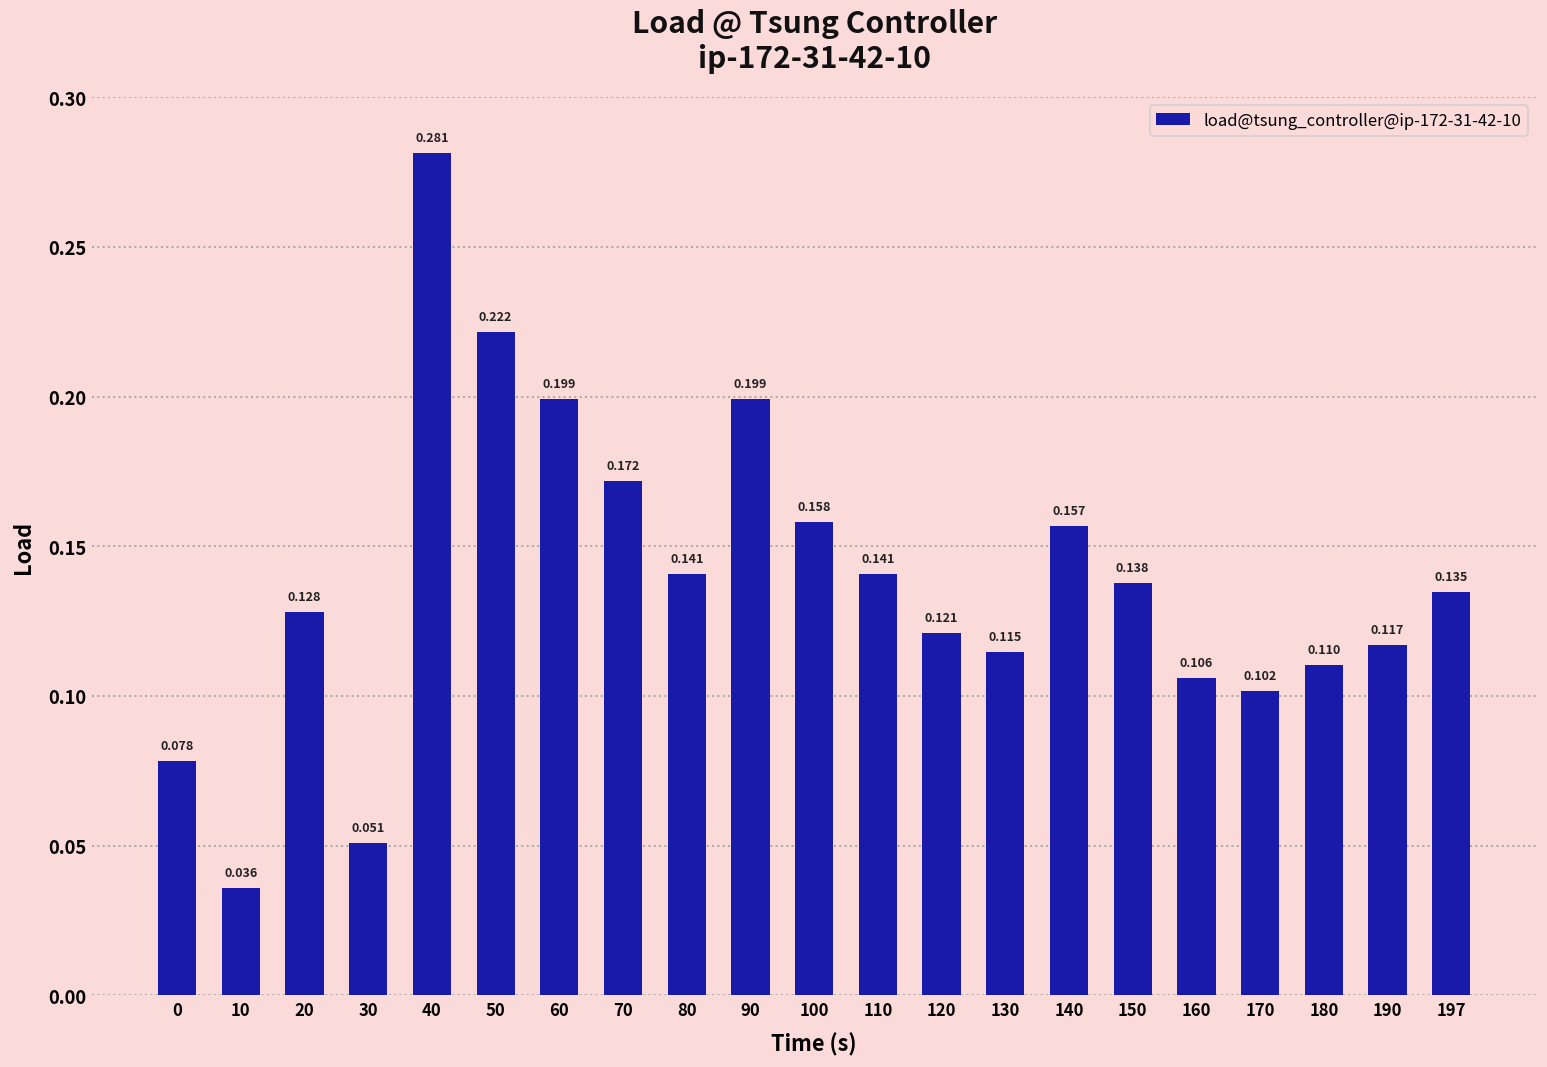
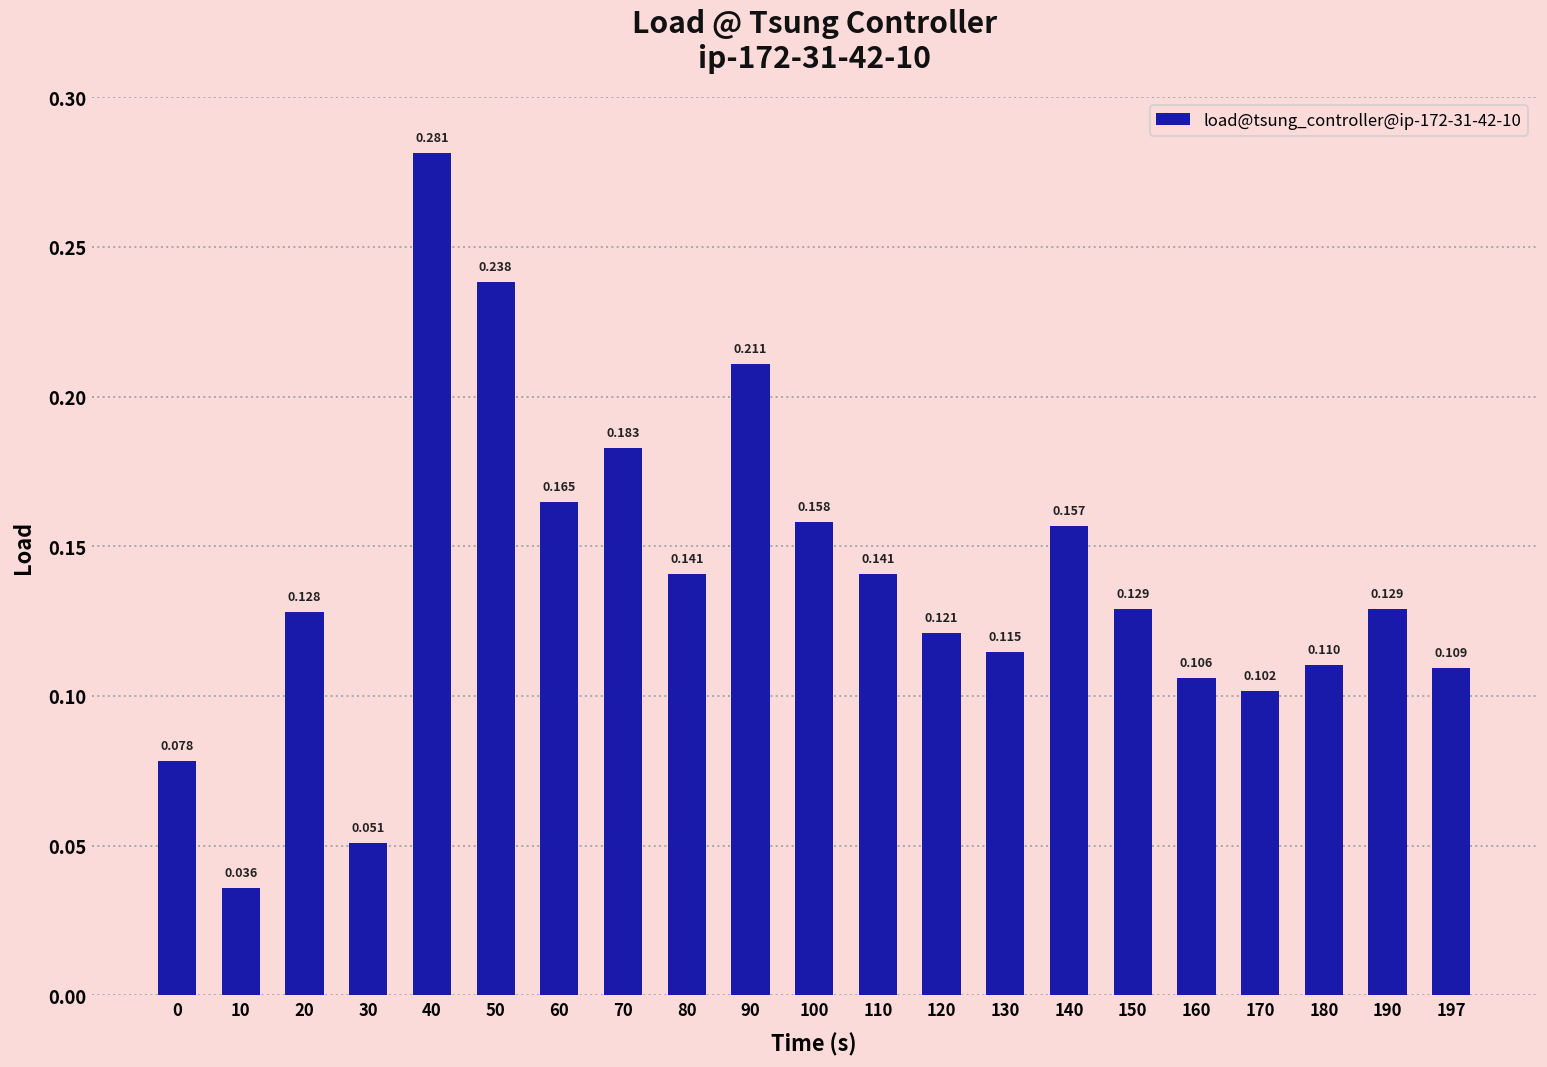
50: 0.222 -> 0.238
60: 0.199 -> 0.165
70: 0.172 -> 0.183
90: 0.199 -> 0.211
150: 0.138 -> 0.129
190: 0.117 -> 0.129
197: 0.135 -> 0.109
